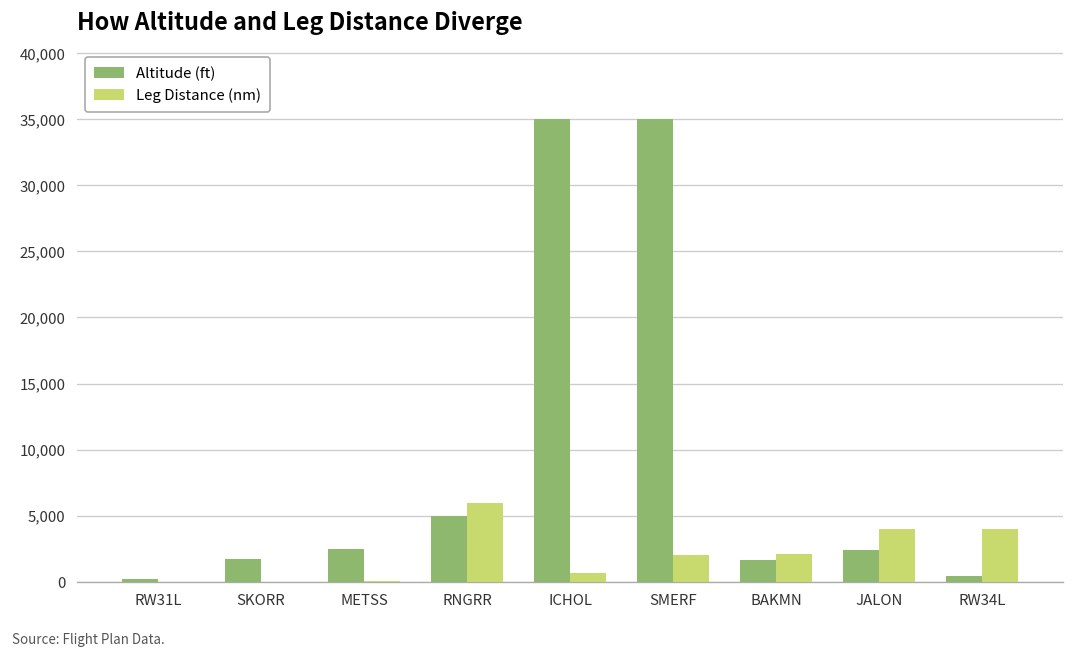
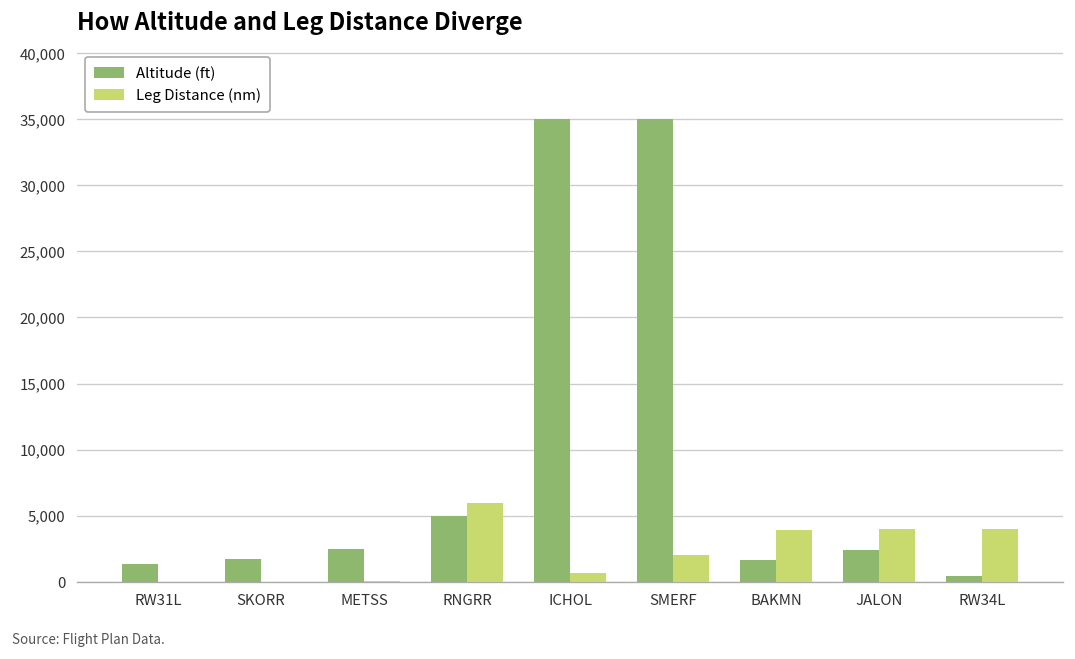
Altitude (ft), RW31L: 200 -> 1,400
Leg Distance (nm), BAKMN: 2,100 -> 4,000
